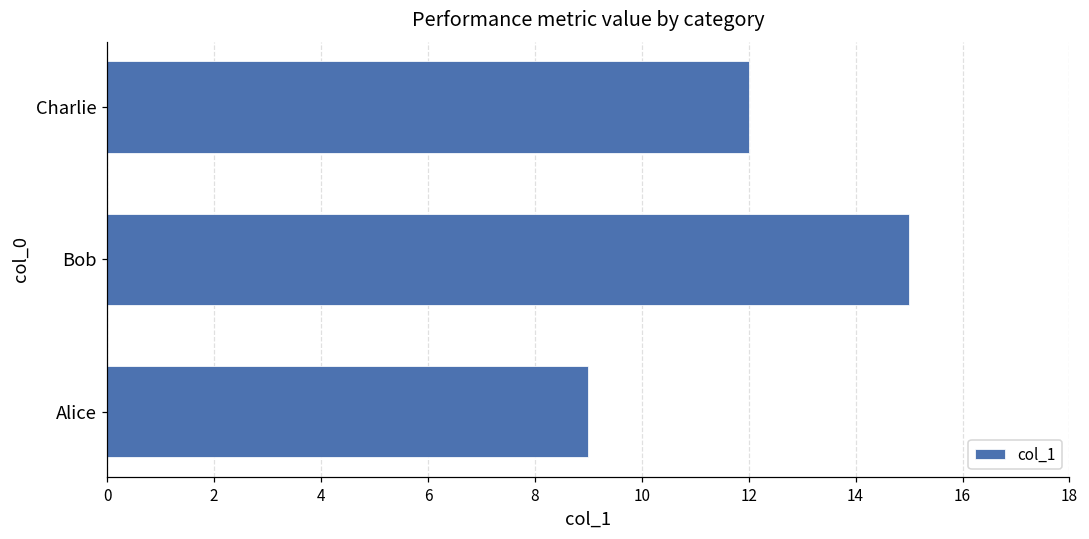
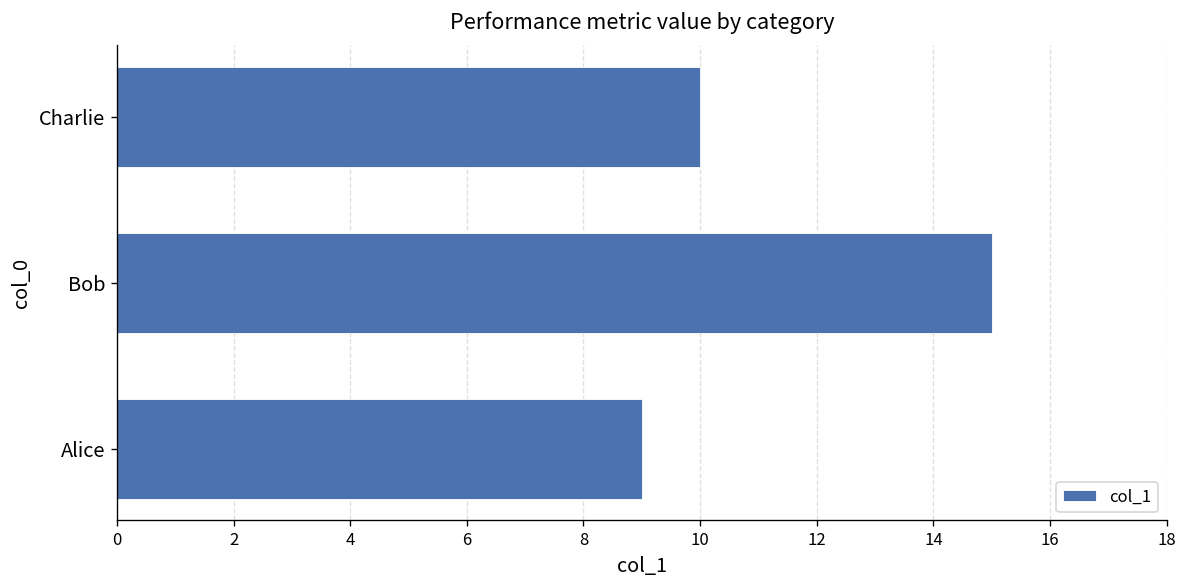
Charlie: 12 -> 10
